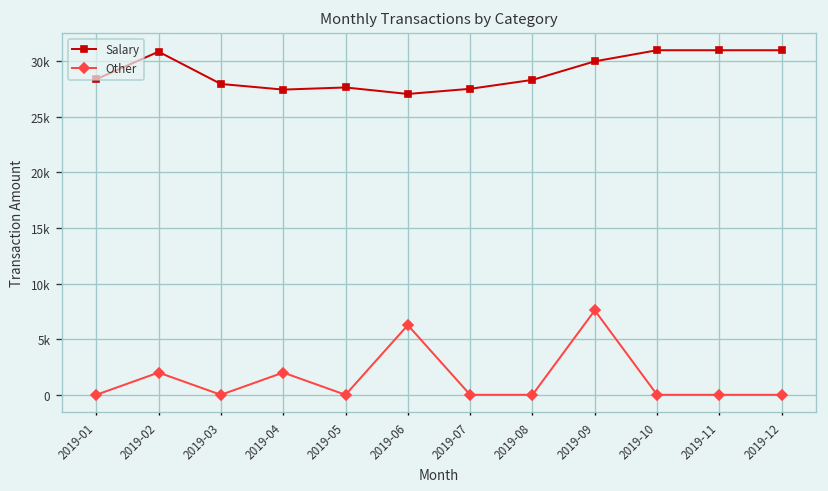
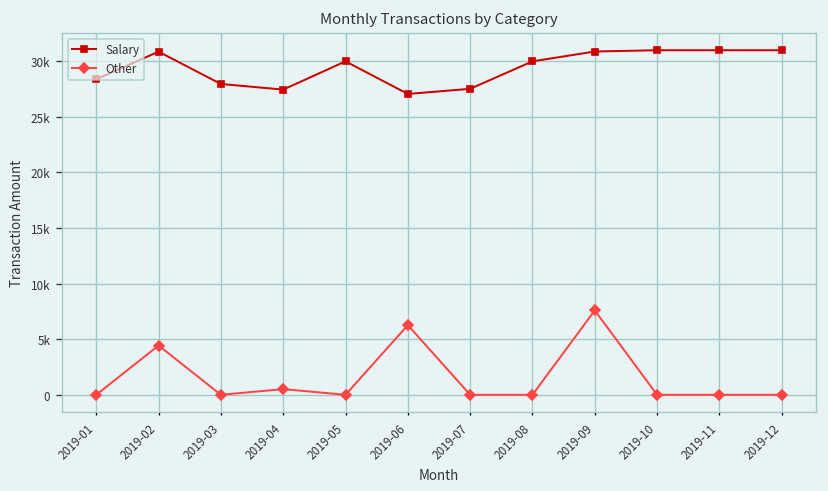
Other, 2019-02: 2000 -> 4000
Other, 2019-04: 2000 -> 1000
Salary, 2019-05: 28000 -> 30000
Salary, 2019-08: 28000 -> 30000
Salary, 2019-09: 30000 -> 31000
